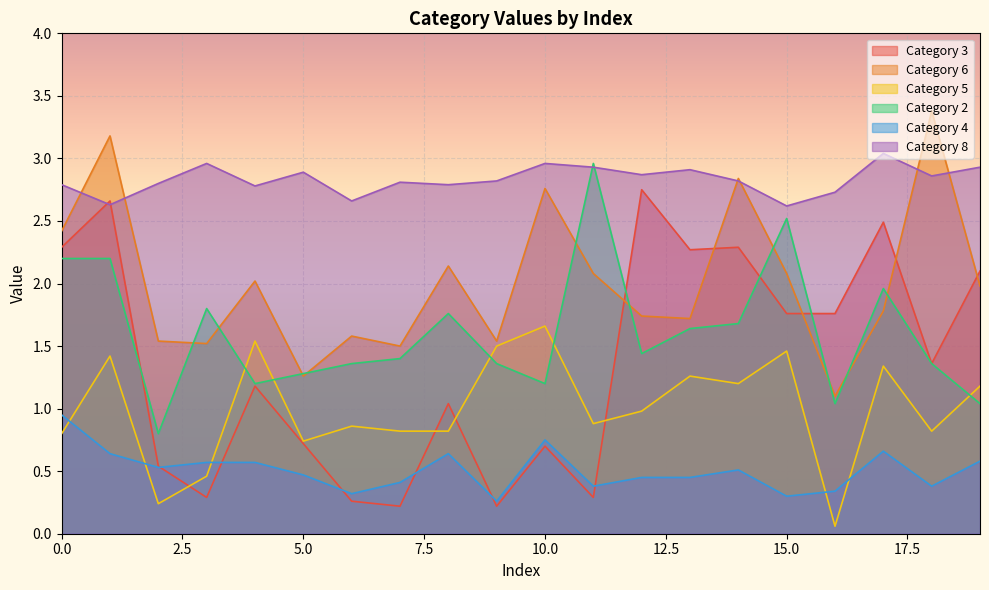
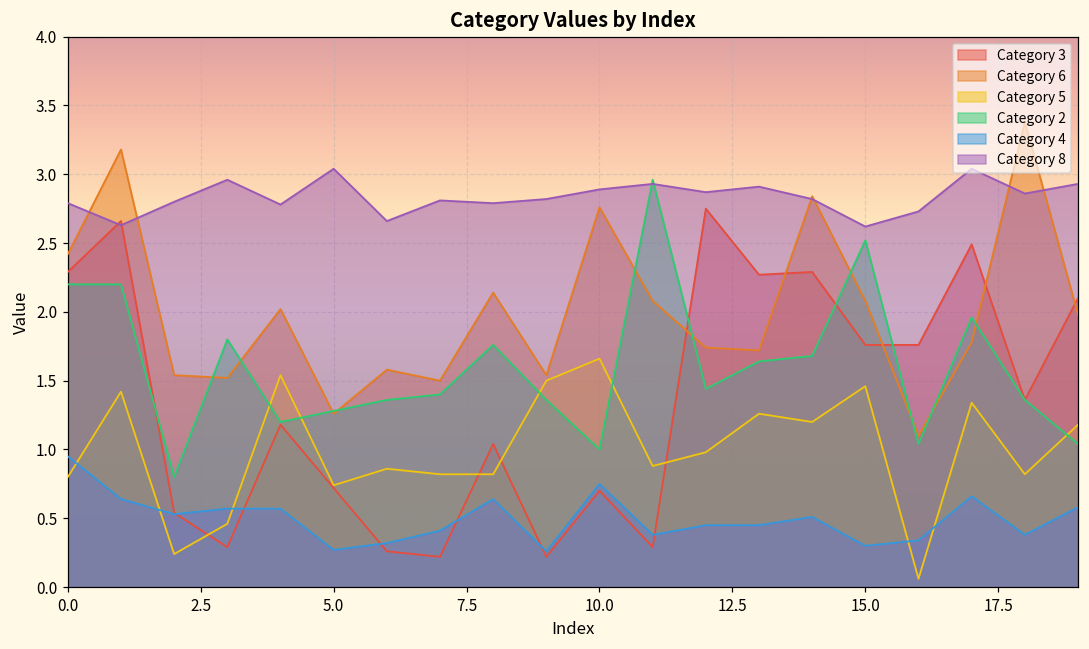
Category 4, 5.0: 0.47 -> 0.27
Category 8, 5.0: 2.89 -> 3.04
Category 2, 10.0: 1.2 -> 1.0
Category 8, 10.0: 2.96 -> 2.89
